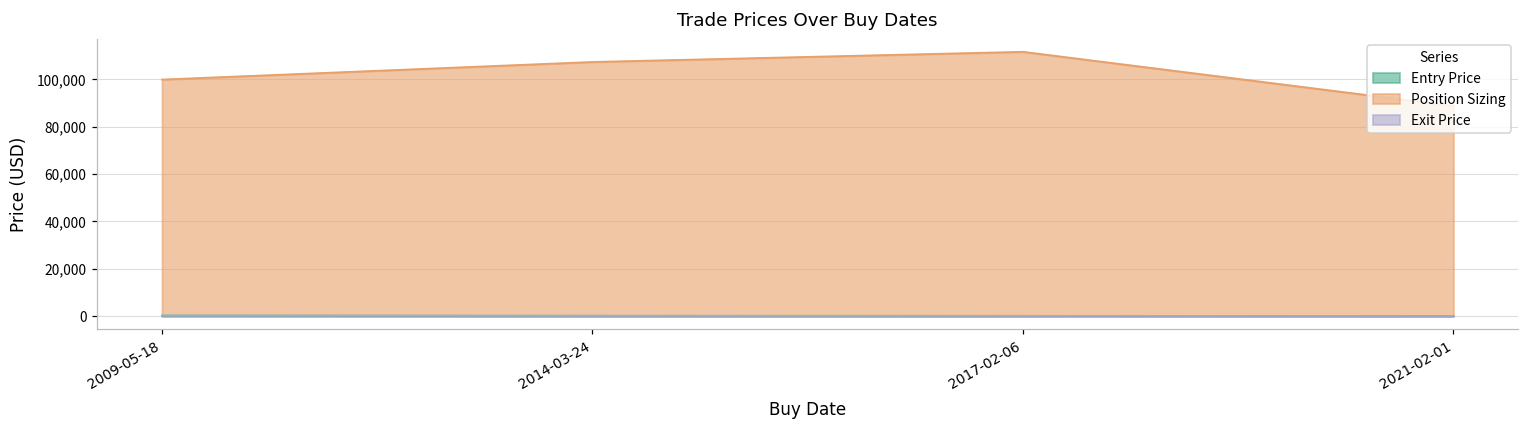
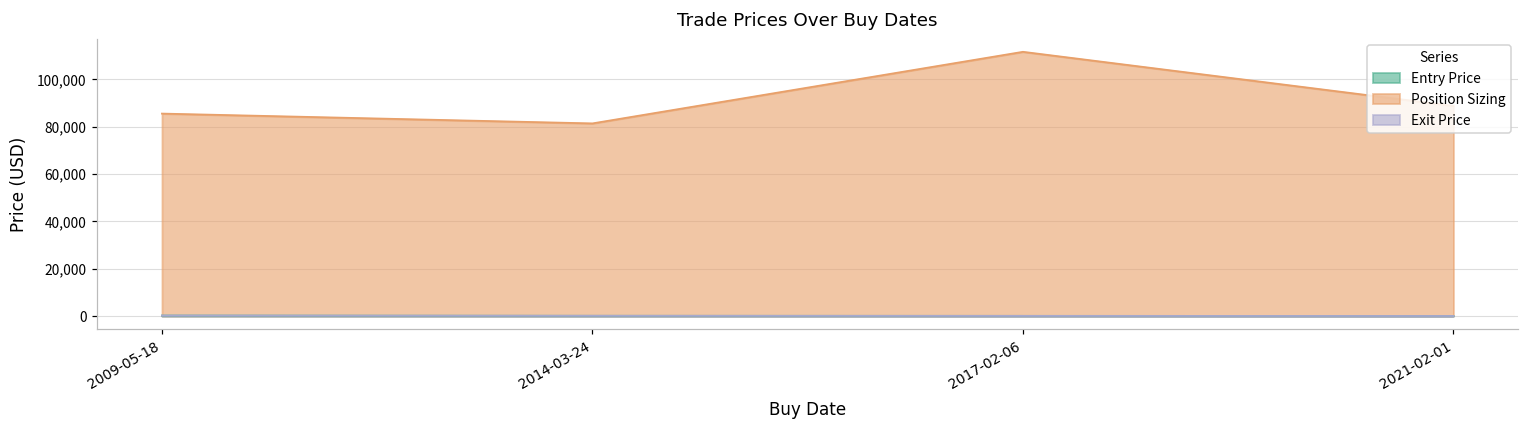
Position Sizing, 2009-05-18: 100,000 -> 86,000
Position Sizing, 2014-03-24: 107,000 -> 81,000
